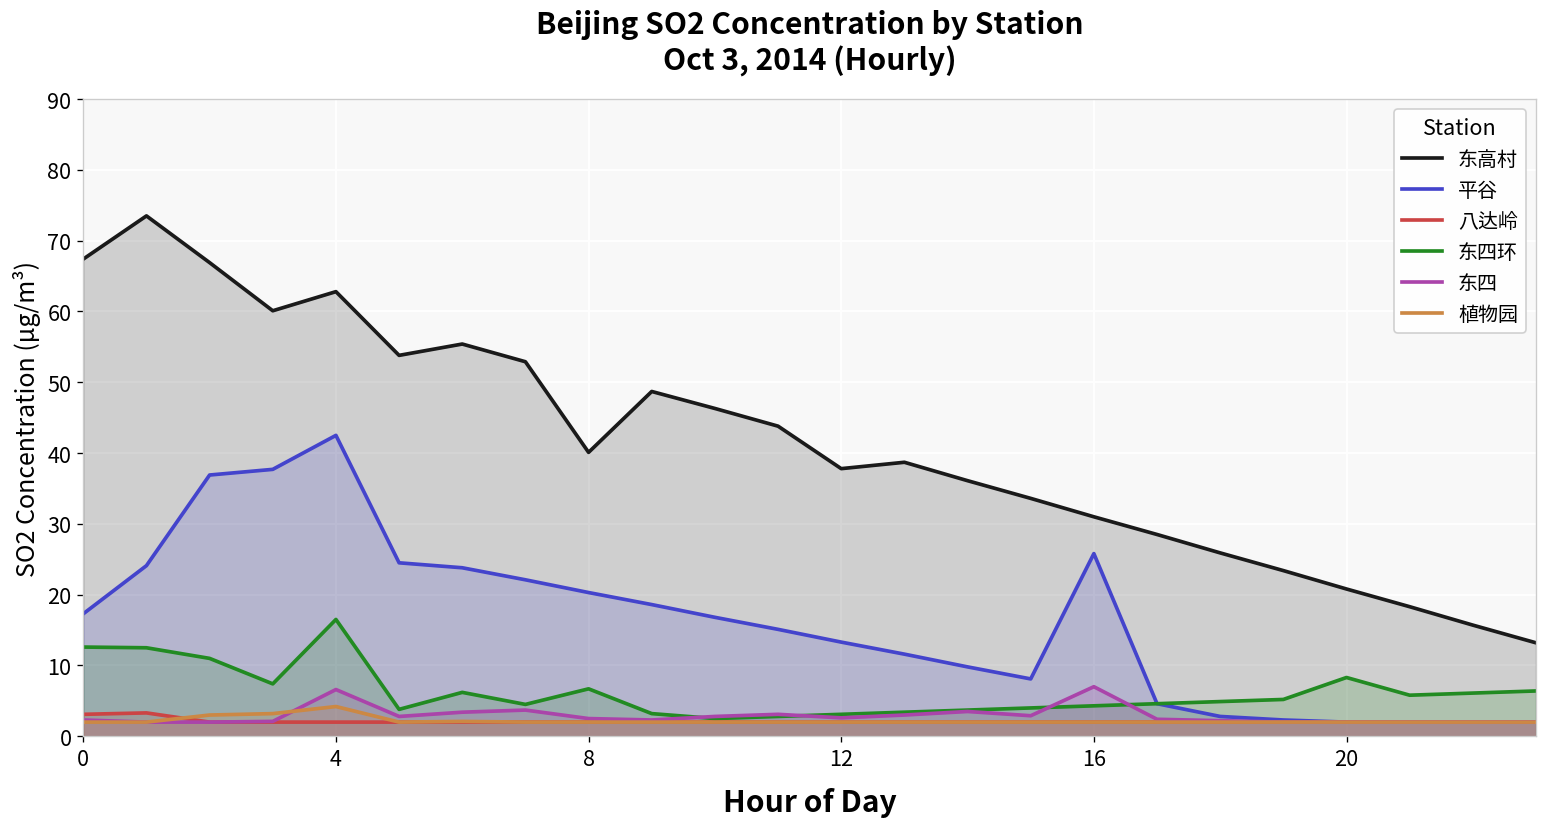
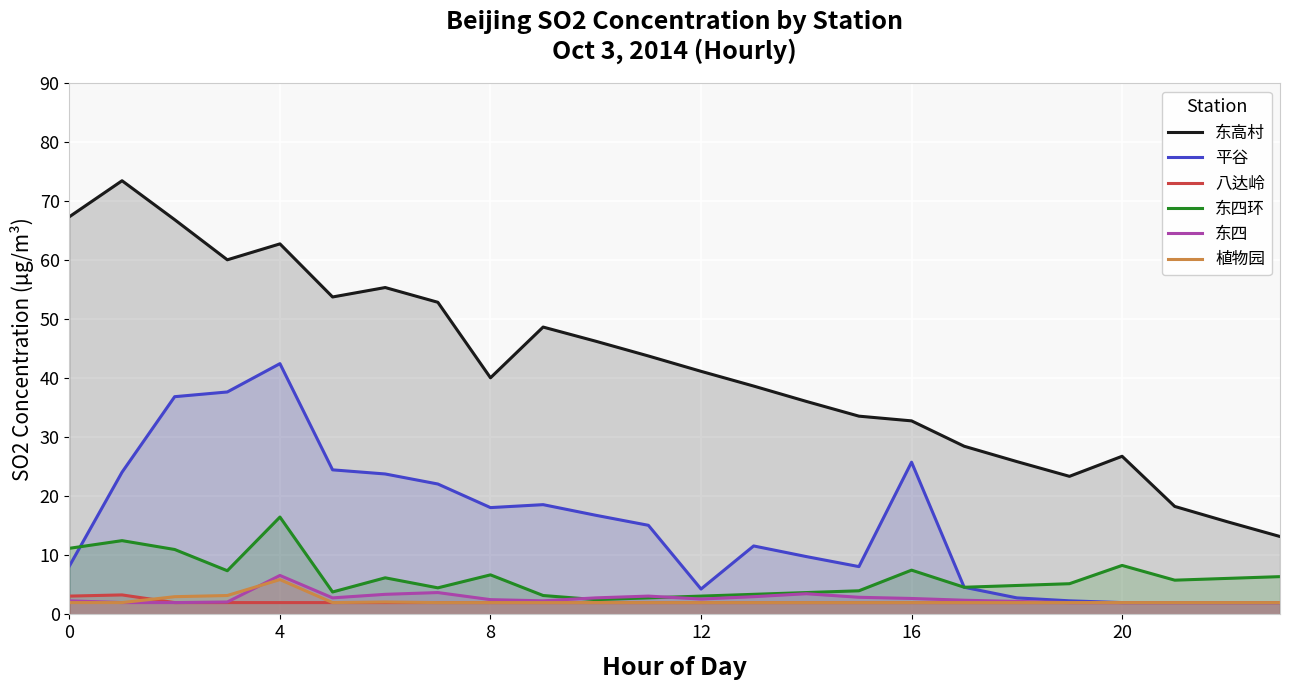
平谷, 0: 17 -> 8
东四环, 0: 13 -> 11
植物园, 4: 4 -> 6
平谷, 8: 20 -> 18
东高村, 12: 38 -> 41
平谷, 12: 13 -> 4
东高村, 16: 31 -> 33
东四环, 16: 4 -> 8
东四, 16: 7 -> 3
东高村, 20: 21 -> 27
